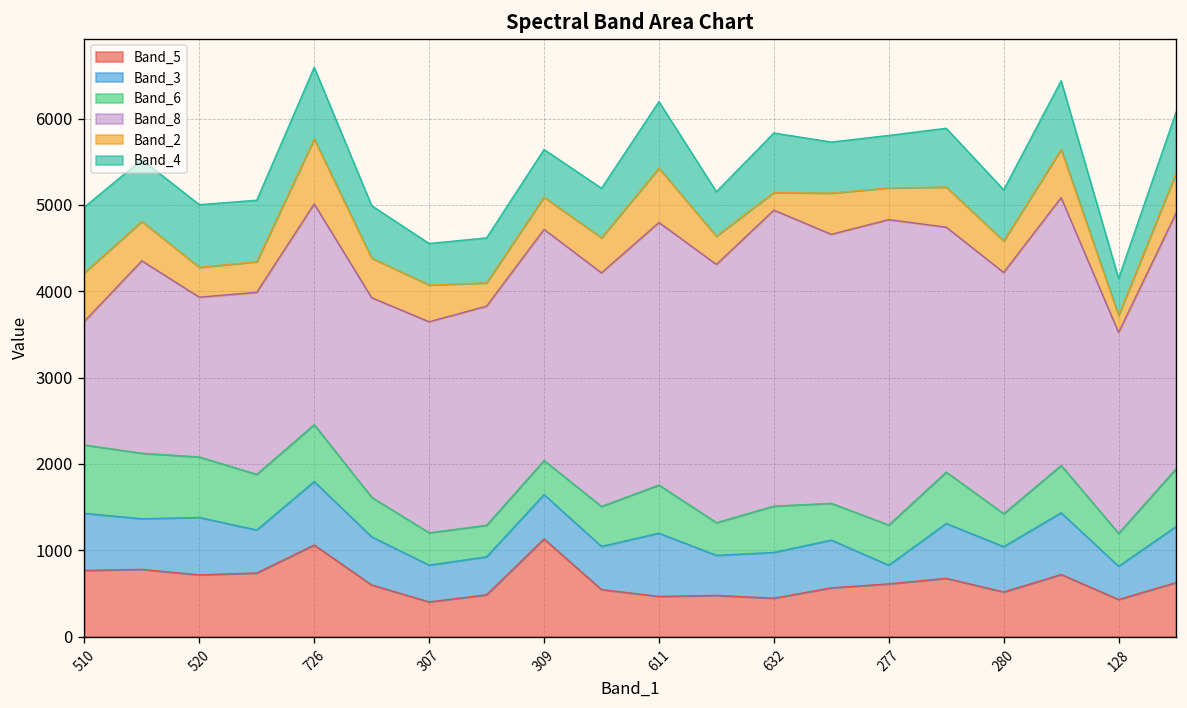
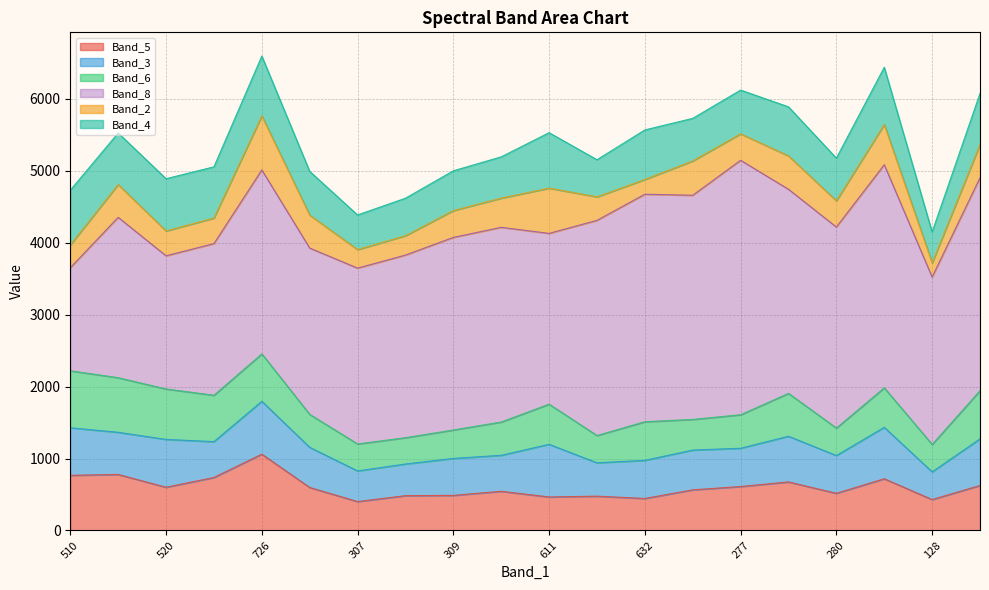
Band_2, 510: 600 -> 300
Band_5, 520: 700 -> 600
Band_2, 307: 400 -> 300
Band_5, 309: 1100 -> 500
Band_8, 611: 3000 -> 2400
Band_8, 632: 3400 -> 3200
Band_3, 277: 200 -> 500
